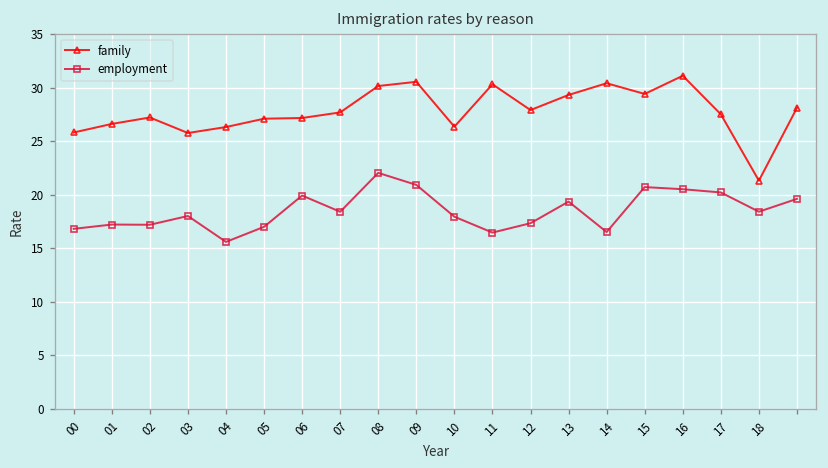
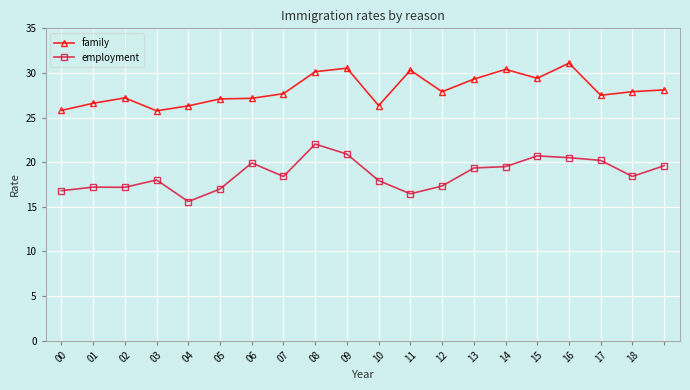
employment, 14: 17 -> 20
family, 18: 21 -> 28
